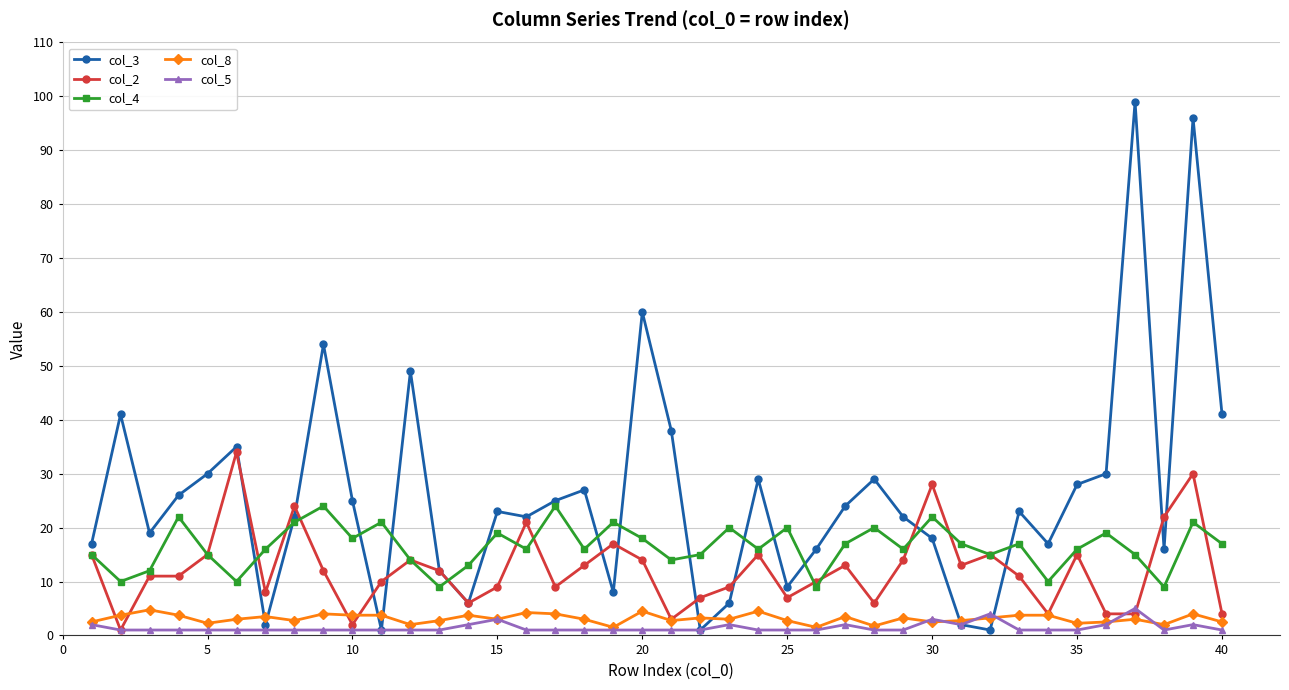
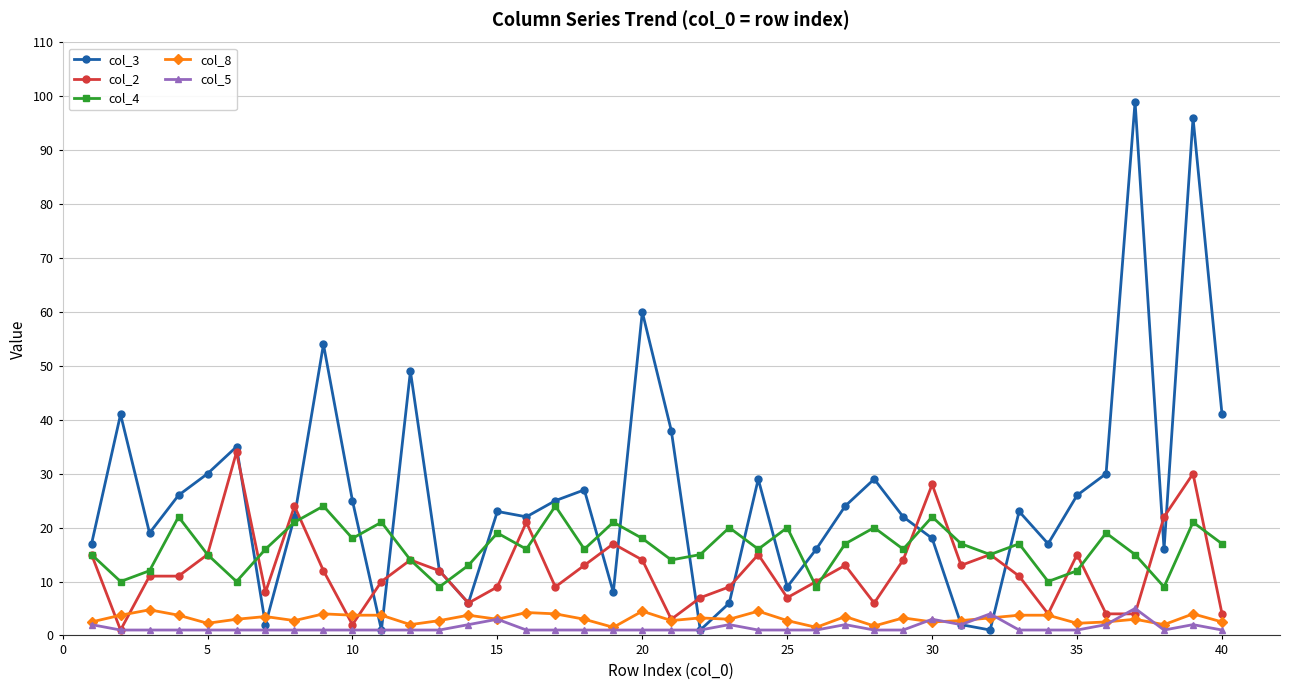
col_3, 35: 28 -> 26
col_4, 35: 16 -> 12
